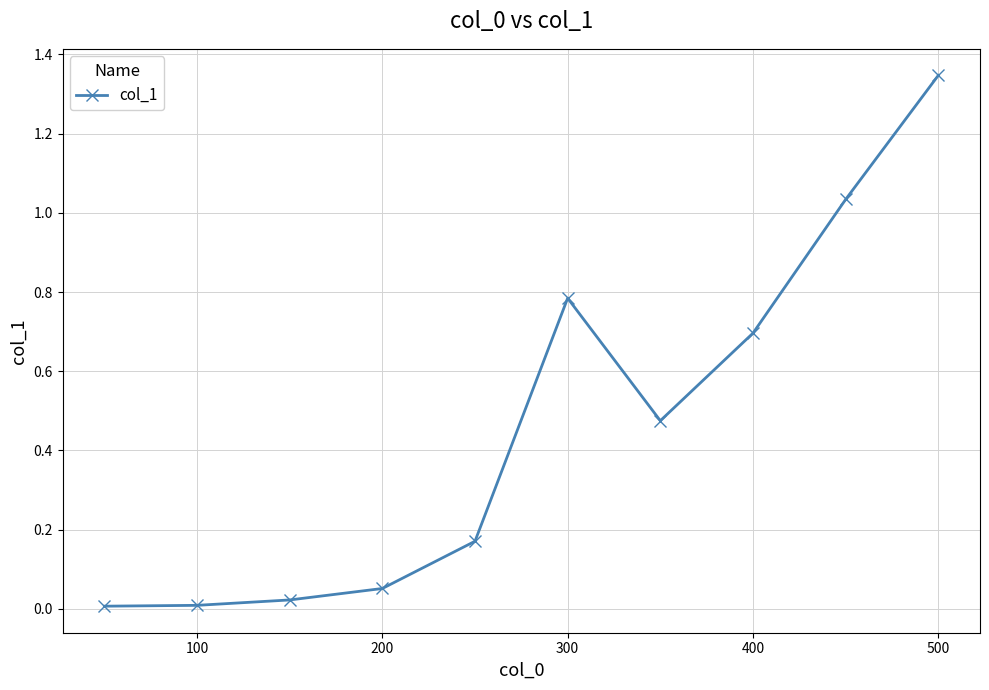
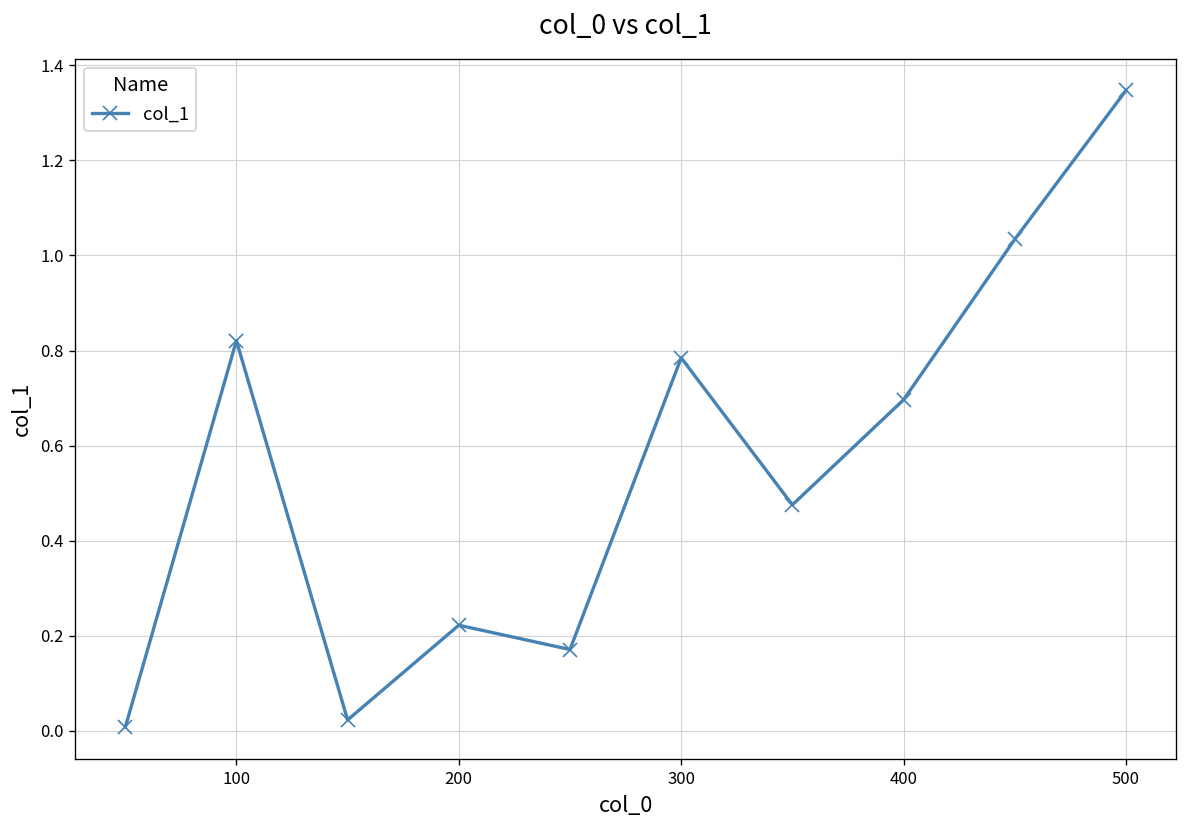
100: 0.01 -> 0.82
200: 0.05 -> 0.22
